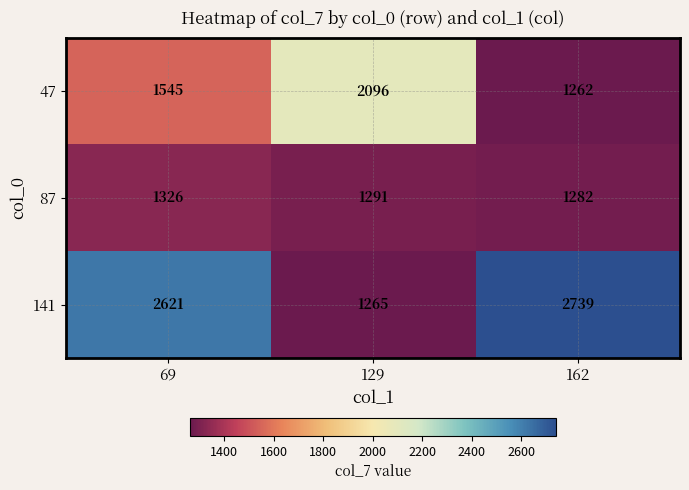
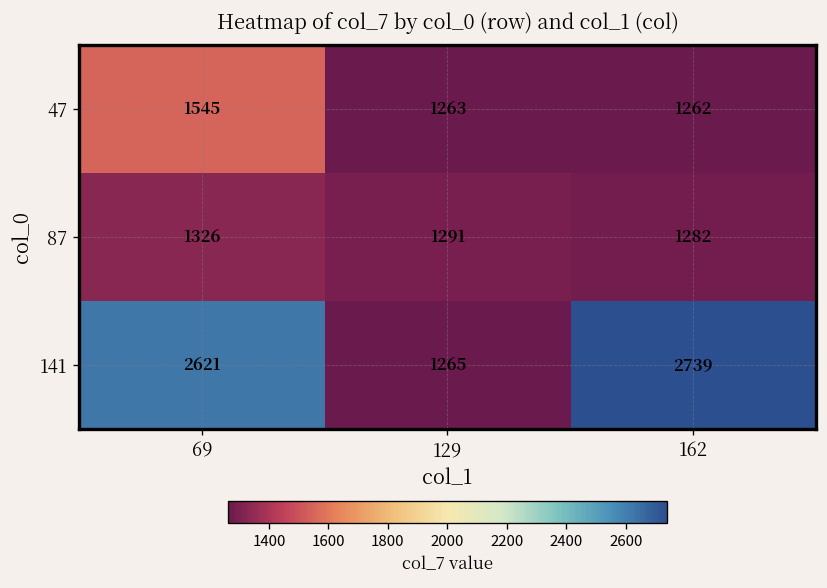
47, 129: 2096 -> 1263
